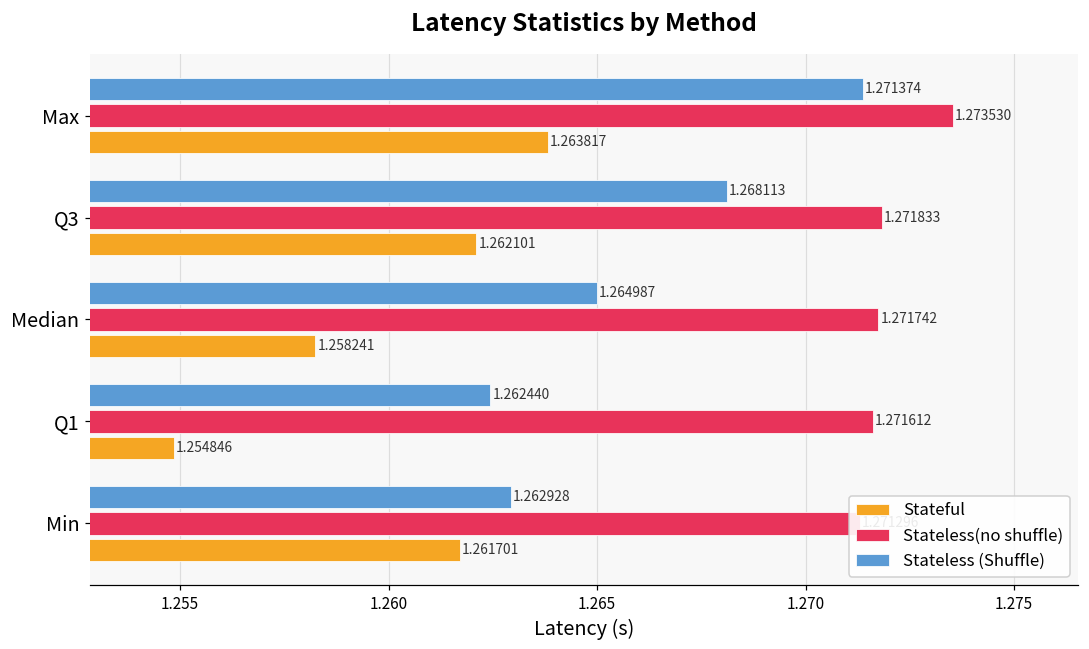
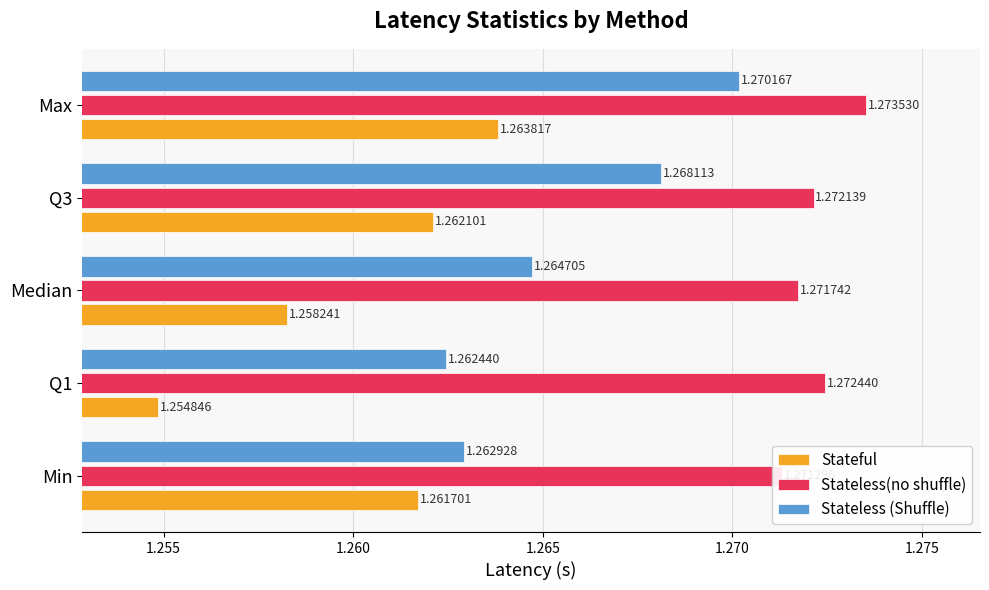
Stateless (Shuffle), Max: 1.271374 -> 1.270167
Stateless(no shuffle), Q3: 1.271833 -> 1.272139
Stateless (Shuffle), Median: 1.264987 -> 1.264705
Stateless(no shuffle), Q1: 1.271612 -> 1.272440
